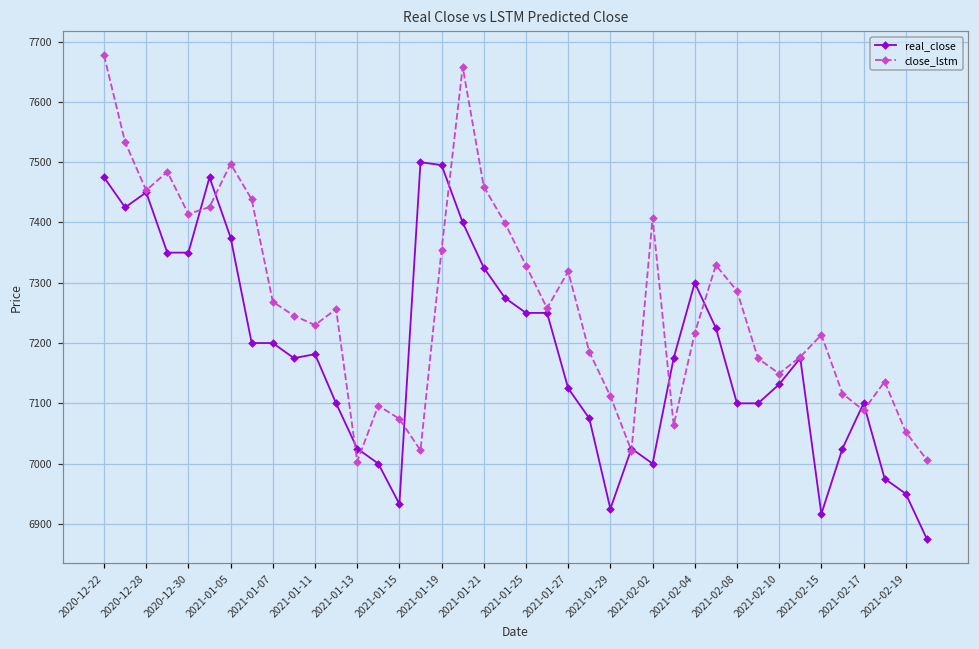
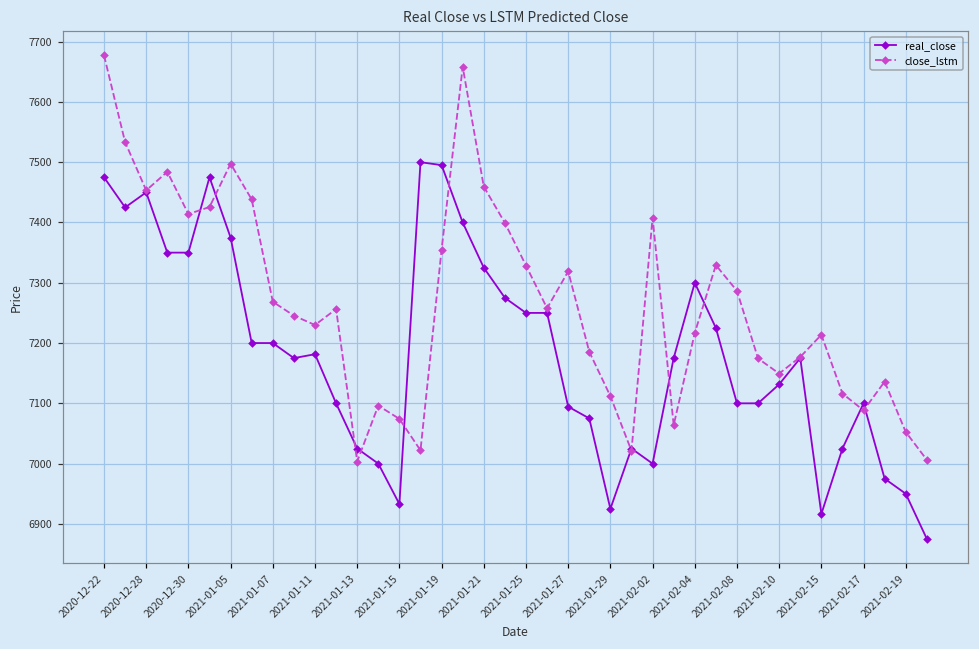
real_close, 2021-01-27: 7130 -> 7090
